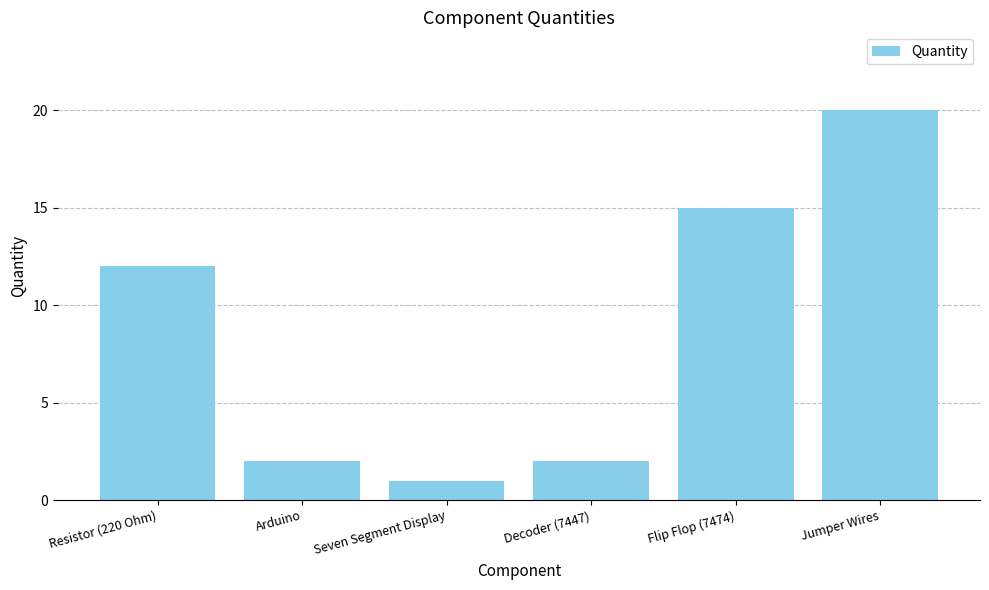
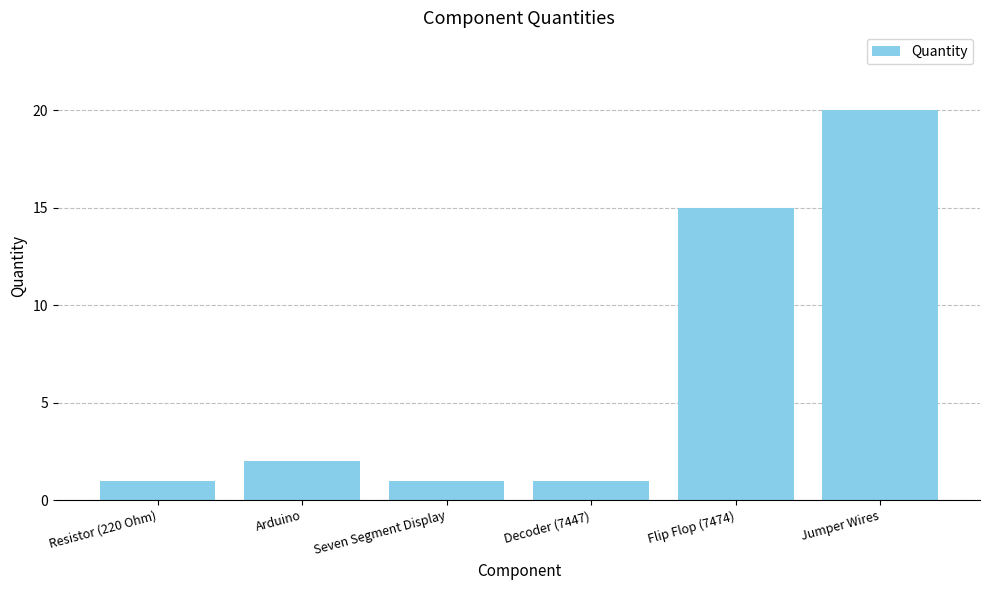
Resistor (220 Ohm): 12 -> 1
Decoder (7447): 2 -> 1
